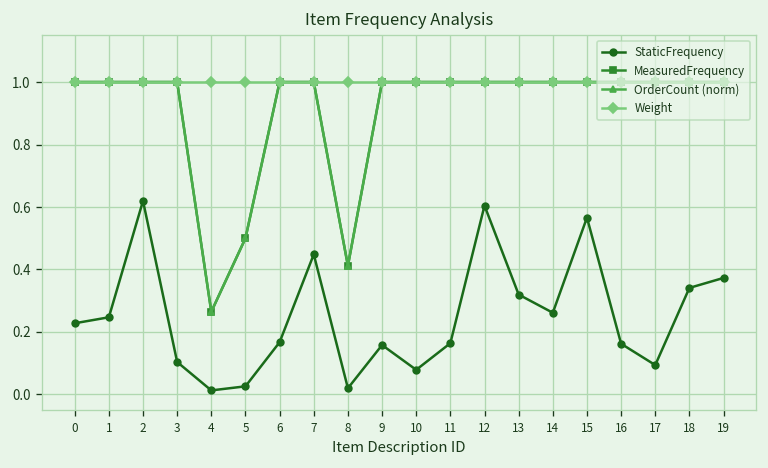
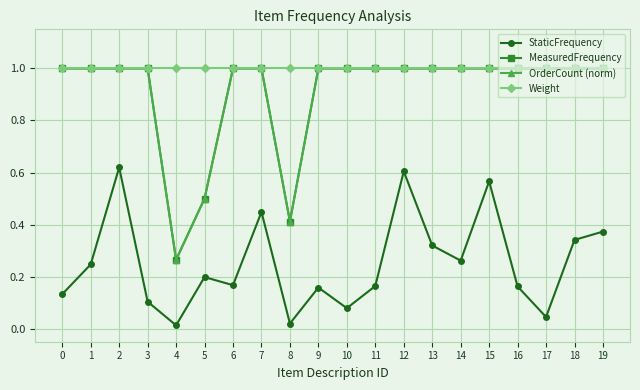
StaticFrequency, 0: 0.23 -> 0.13
StaticFrequency, 5: 0.03 -> 0.20
StaticFrequency, 17: 0.09 -> 0.05
